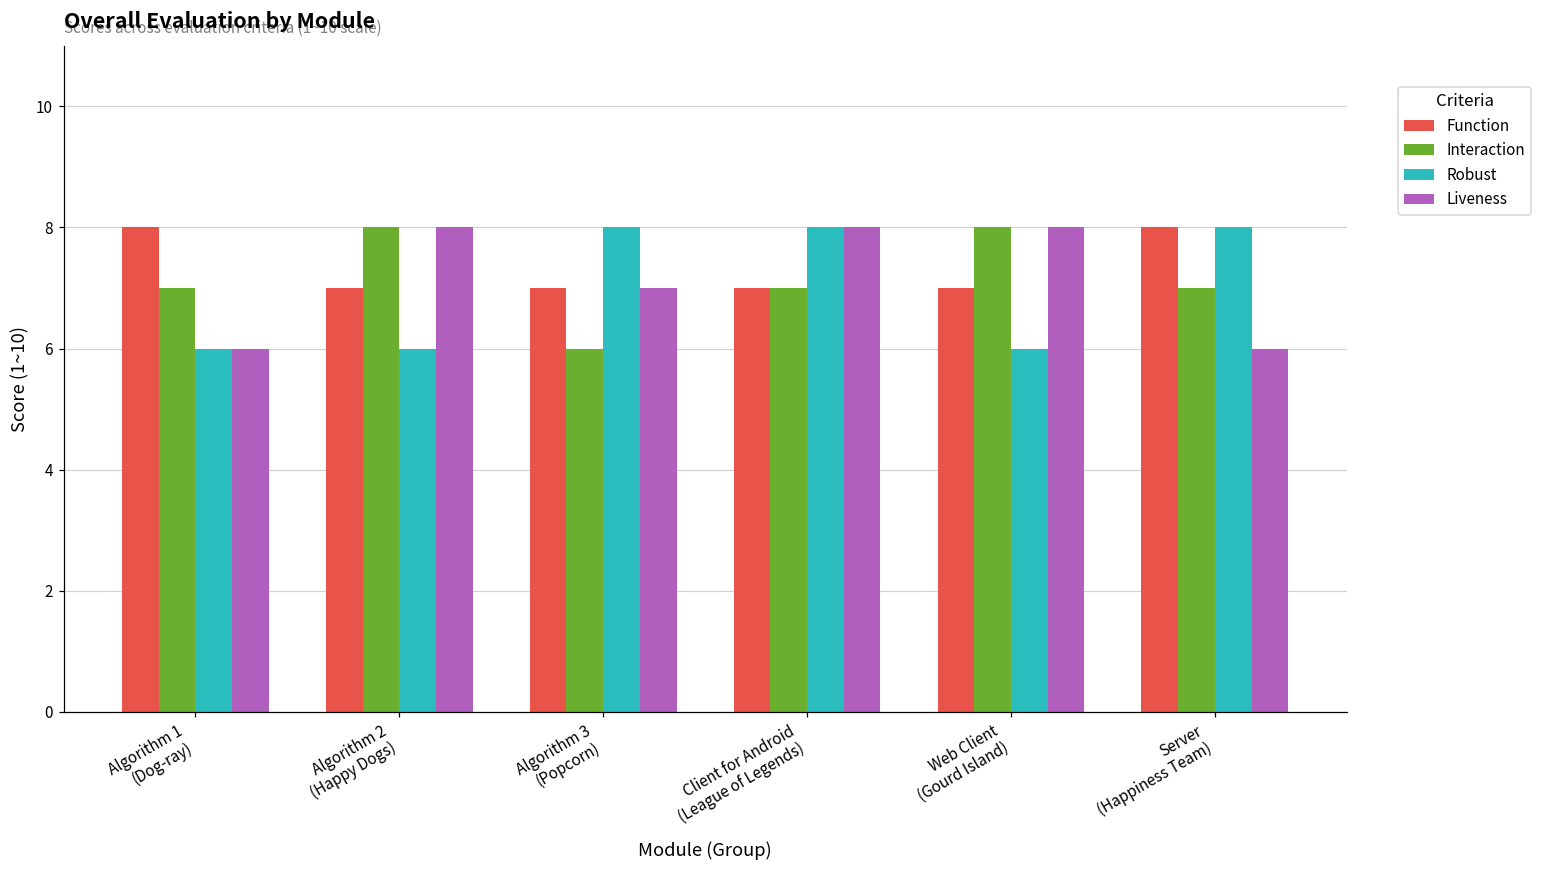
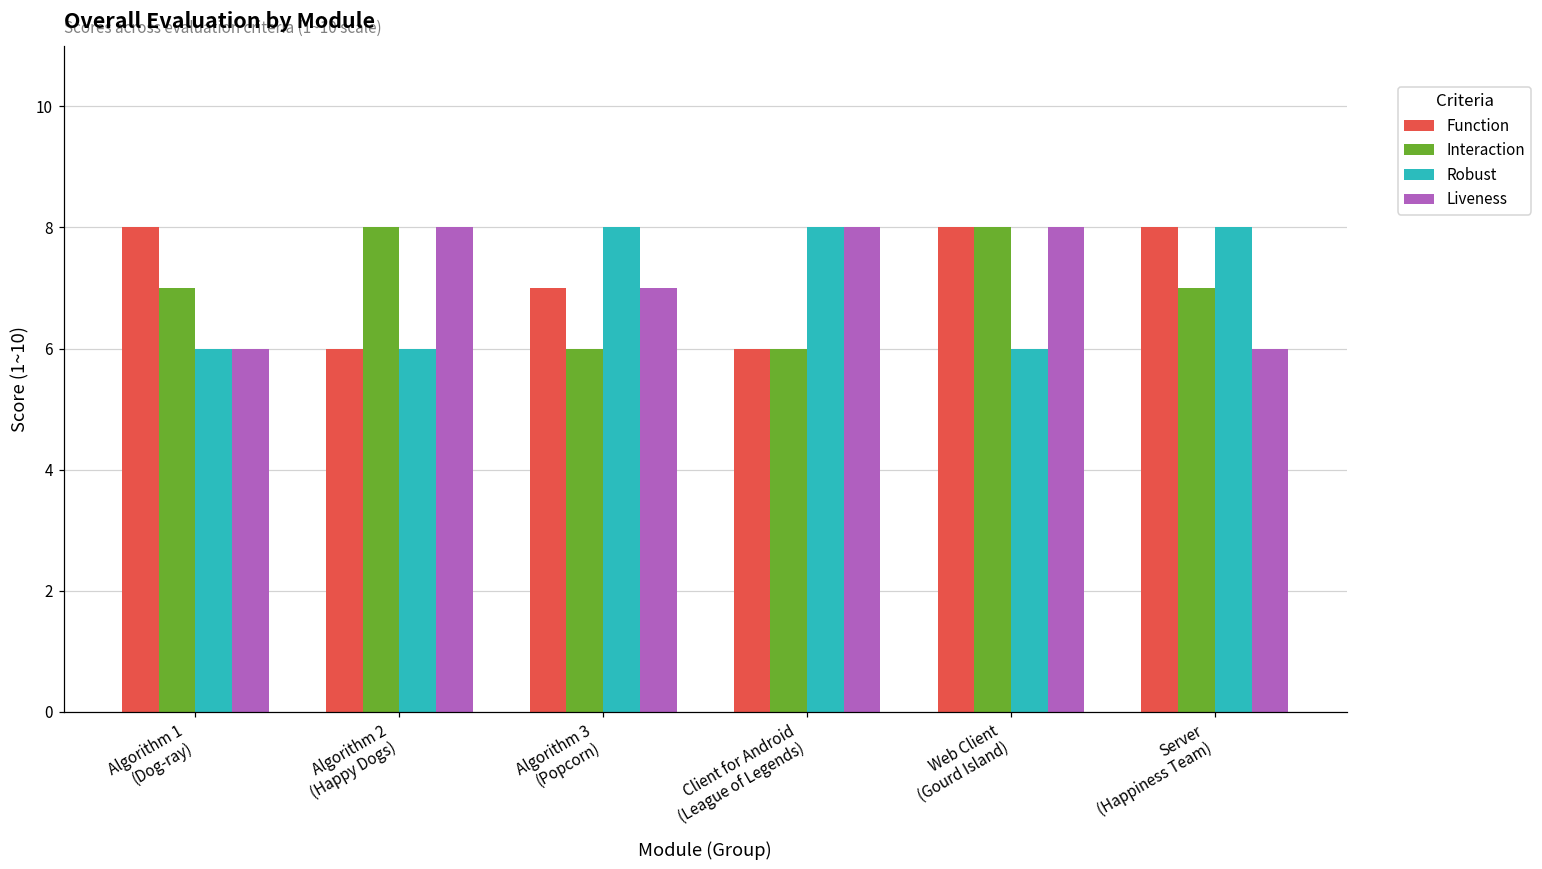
Function, Algorithm 2 (Happy Dogs): 7 -> 6
Function, Client for Android (League of Legends): 7 -> 6
Interaction, Client for Android (League of Legends): 7 -> 6
Function, Web Client (Gourd Island): 7 -> 8
